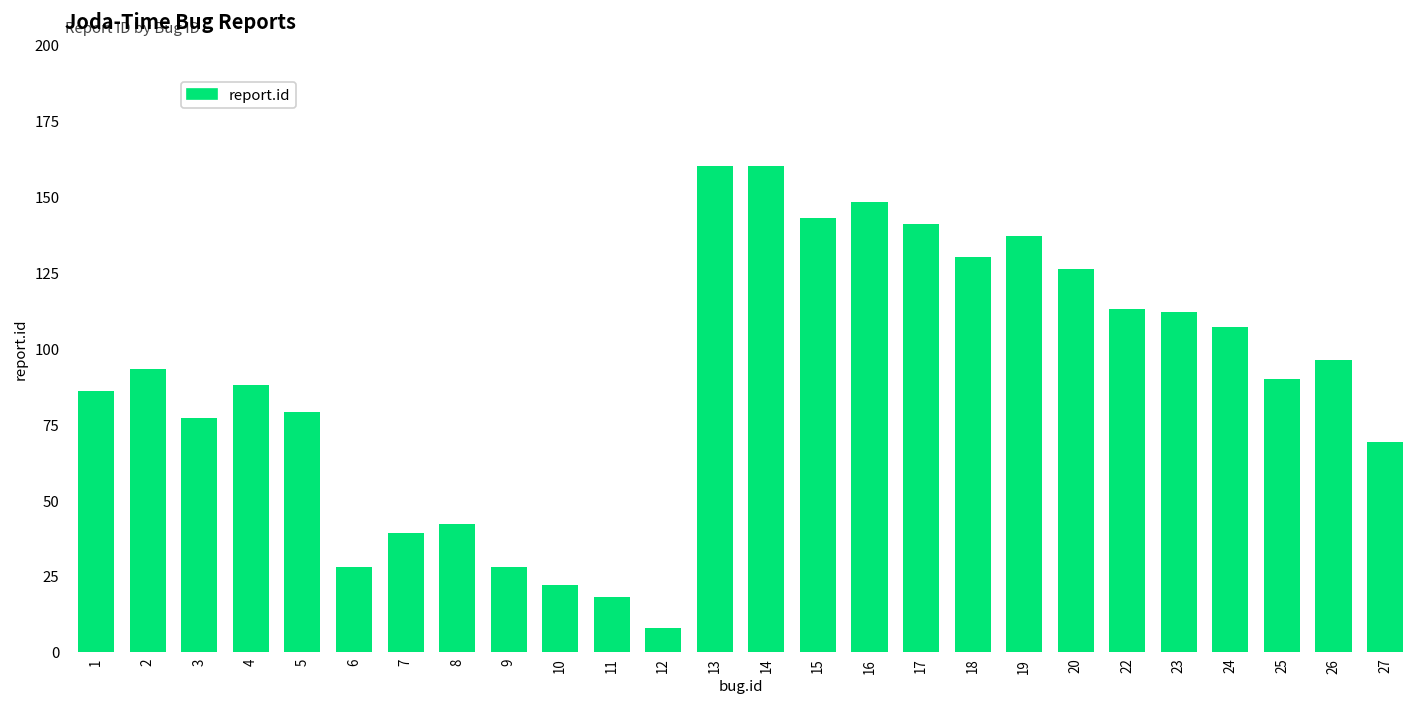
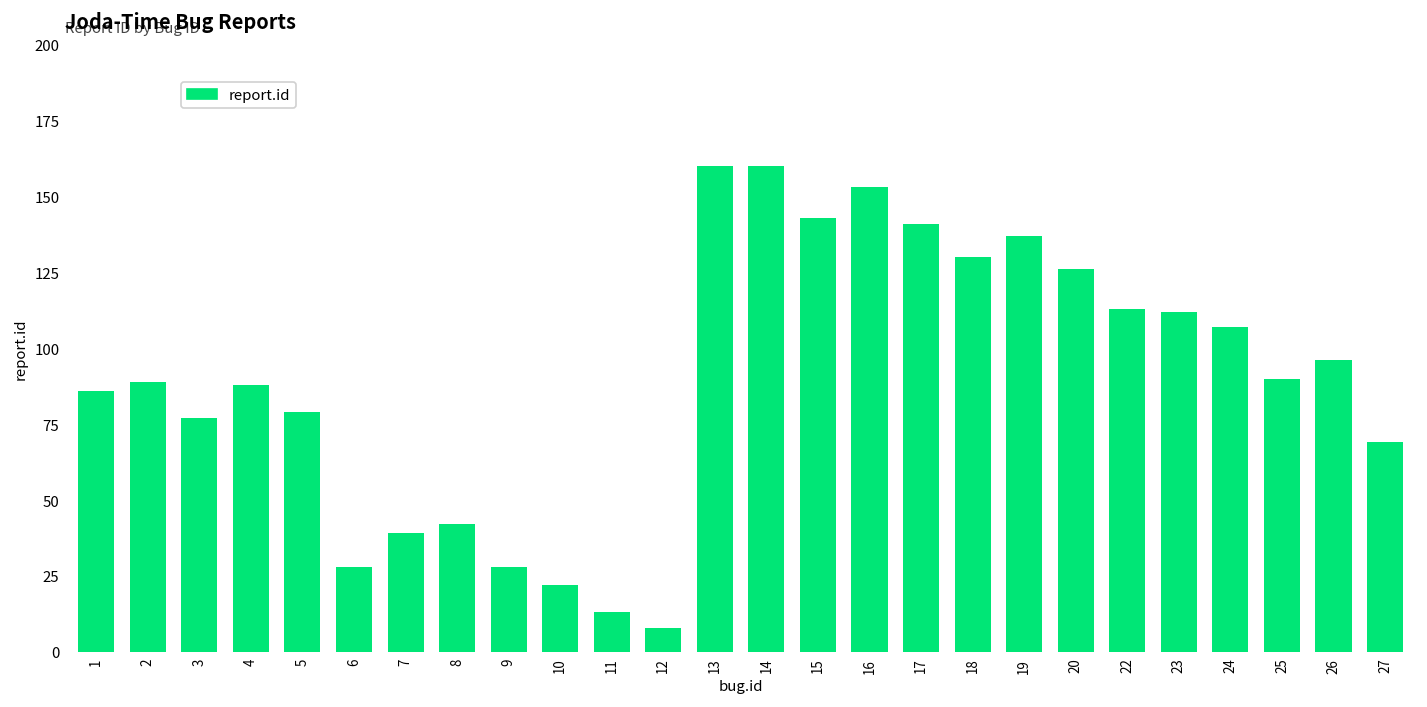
2: 93 -> 89
11: 18 -> 13
16: 148 -> 153
